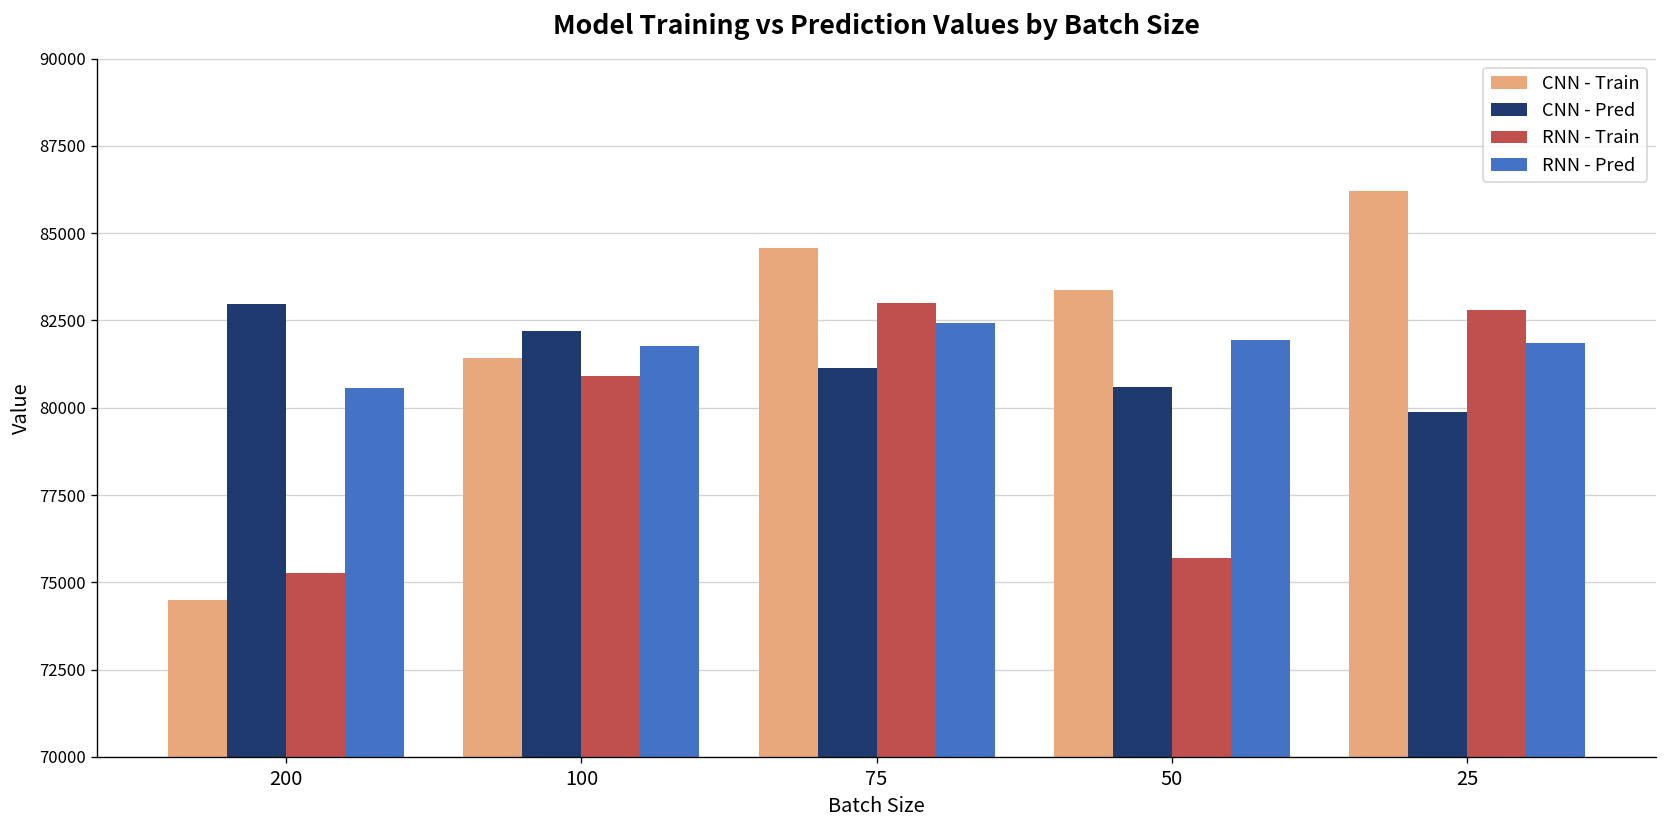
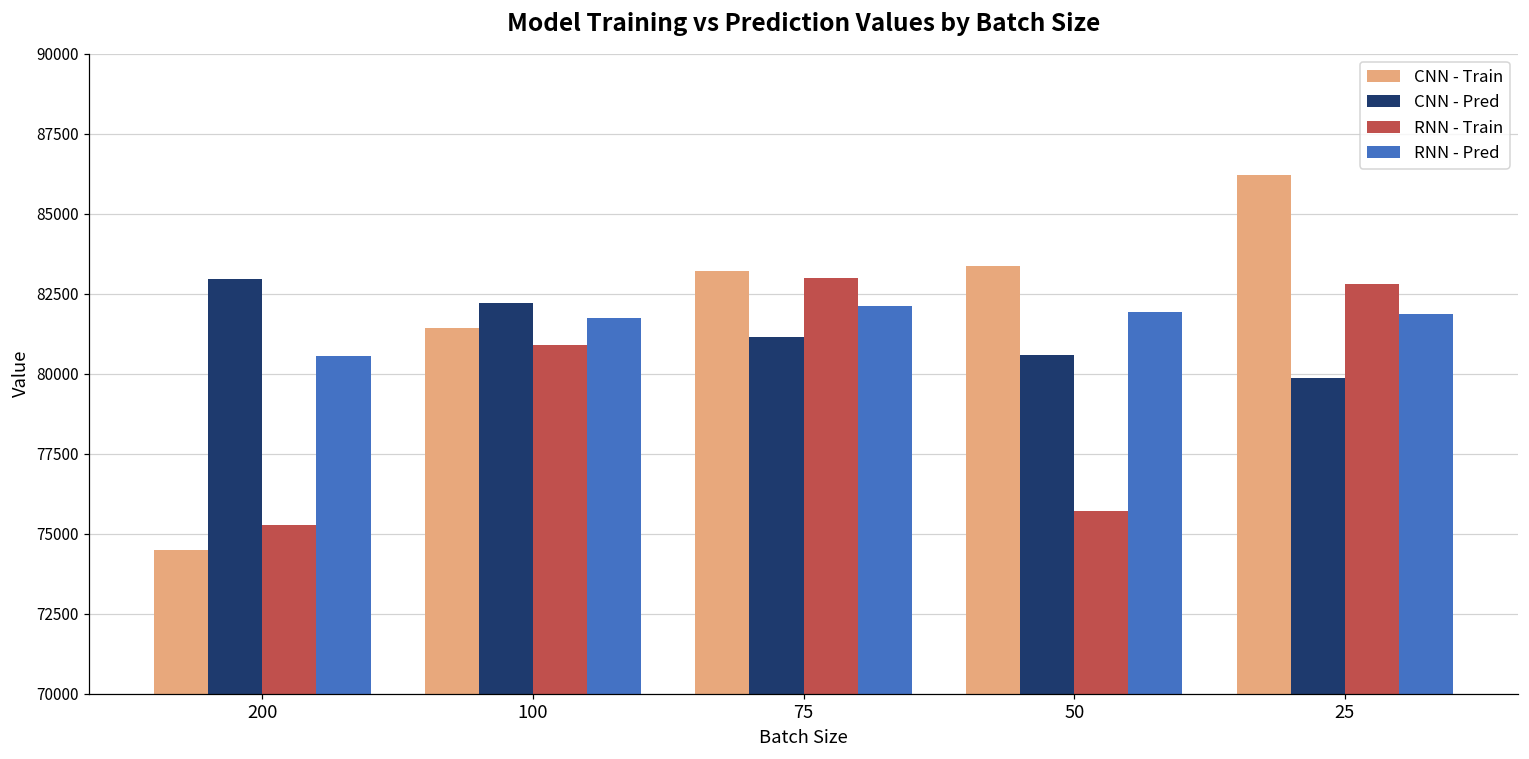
CNN - Train, 75: 84600 -> 83200
RNN - Pred, 75: 82400 -> 82100
